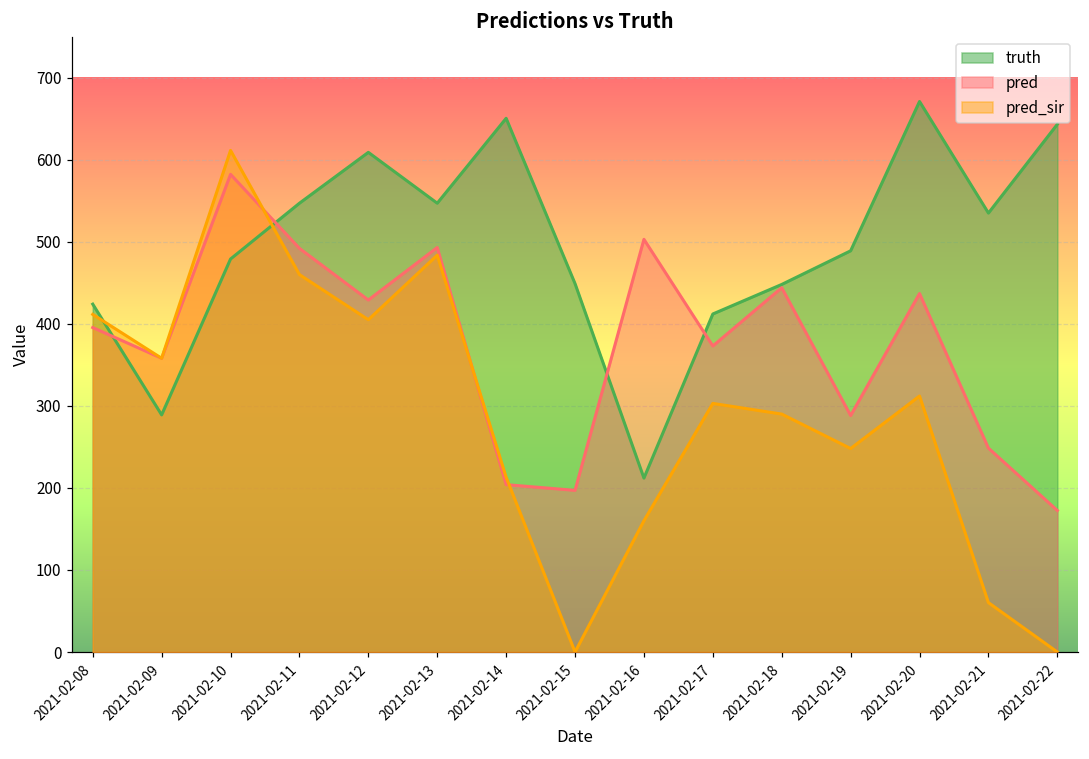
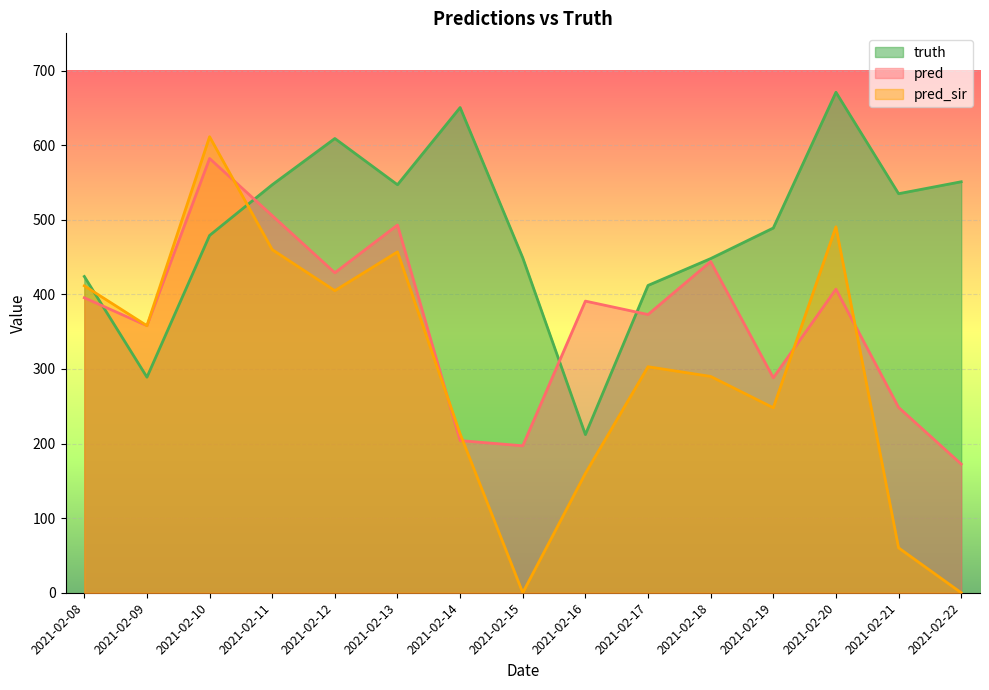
pred, 2021-02-11: 490 -> 510
pred_sir, 2021-02-13: 480 -> 460
pred, 2021-02-16: 500 -> 390
pred, 2021-02-20: 440 -> 410
pred_sir, 2021-02-20: 310 -> 490
truth, 2021-02-22: 640 -> 550
